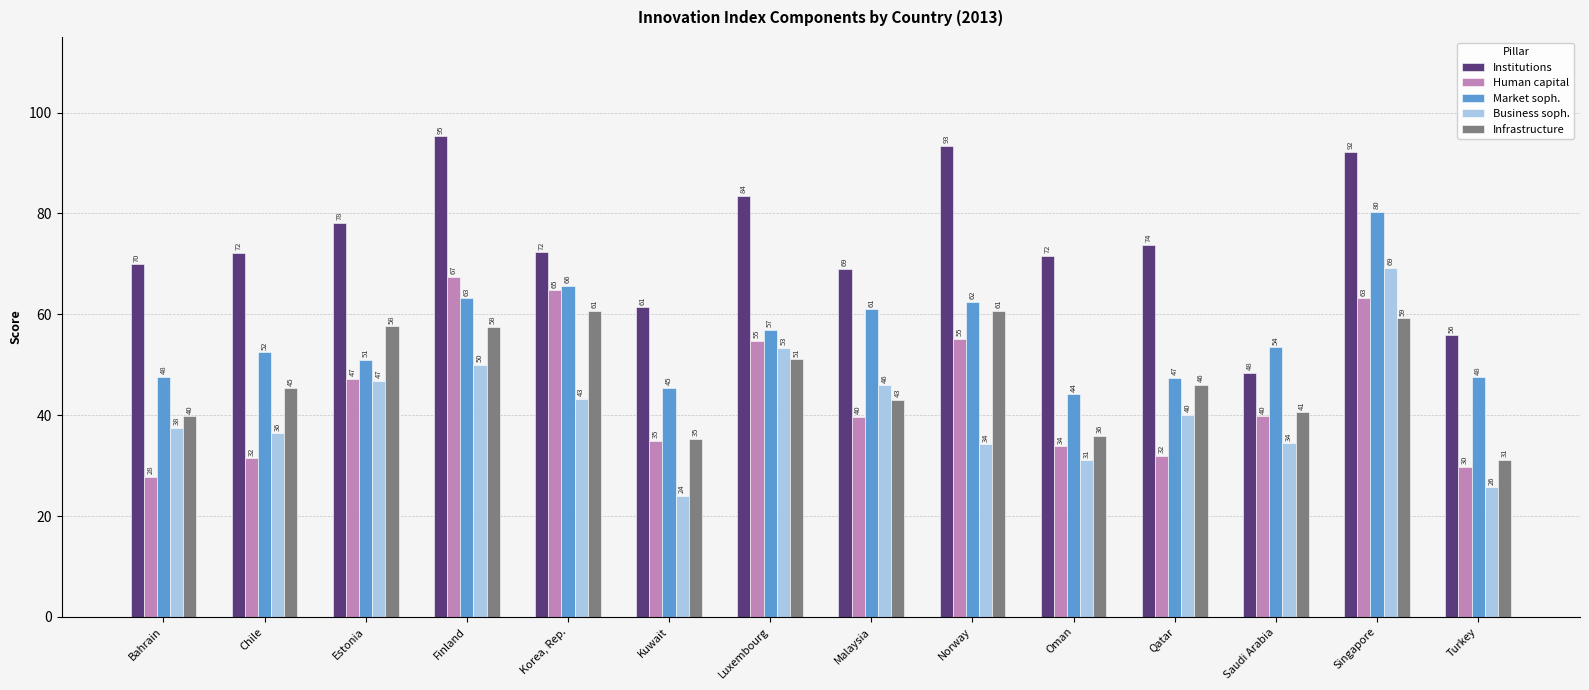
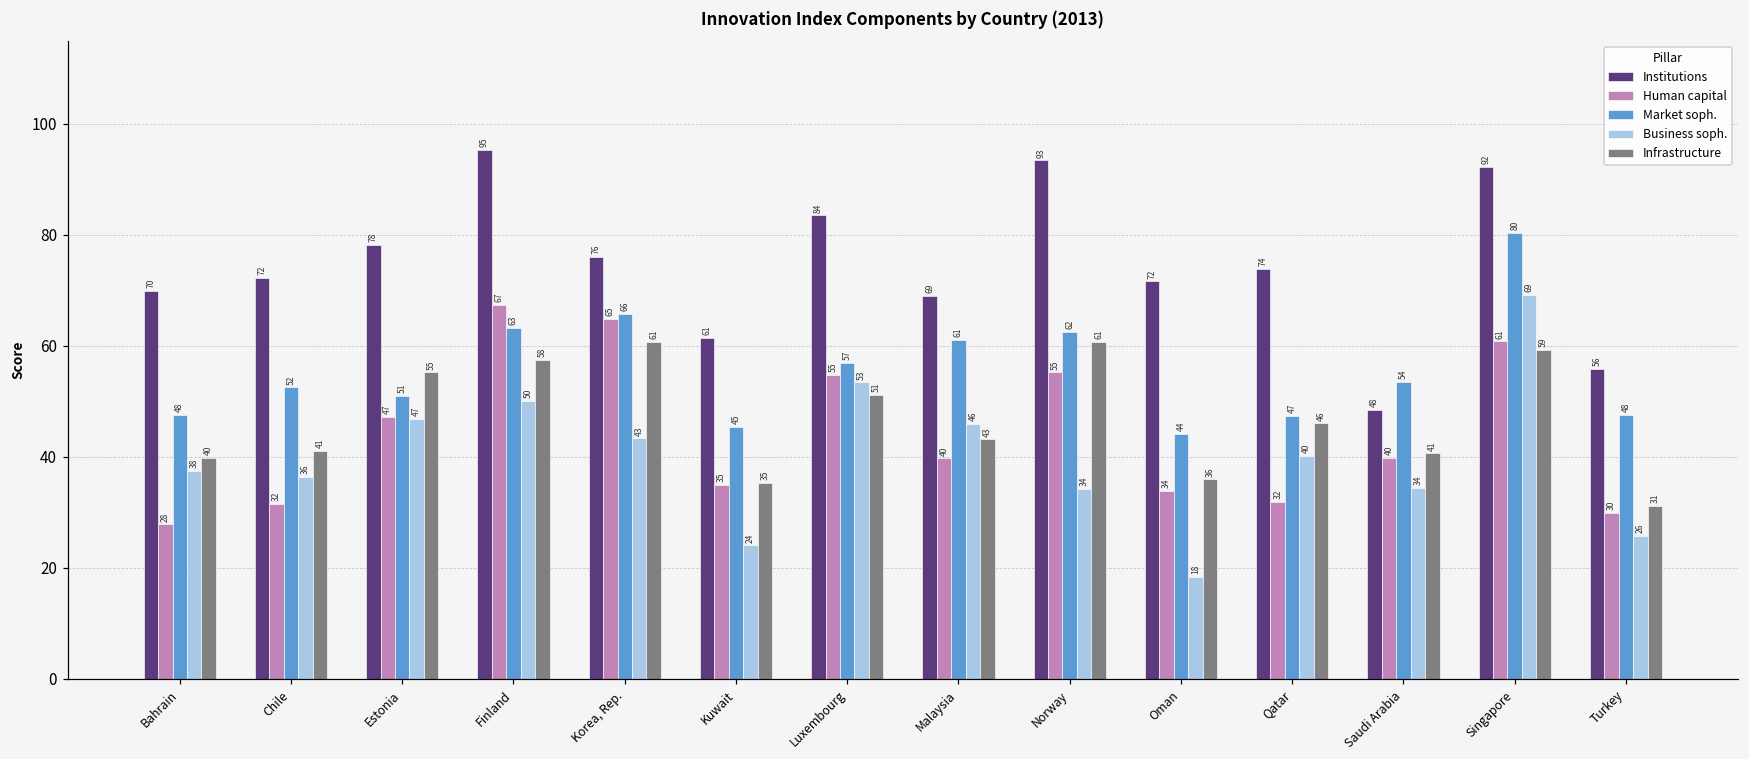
Infrastructure, Chile: 45 -> 41
Infrastructure, Estonia: 58 -> 55
Institutions, Korea, Rep.: 72 -> 76
Business soph., Oman: 31 -> 18
Human capital, Singapore: 63 -> 61
